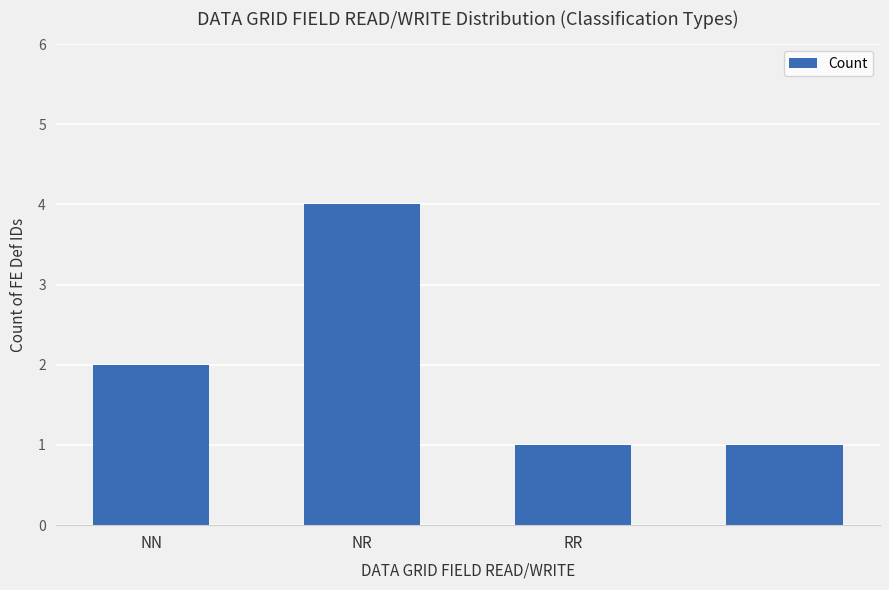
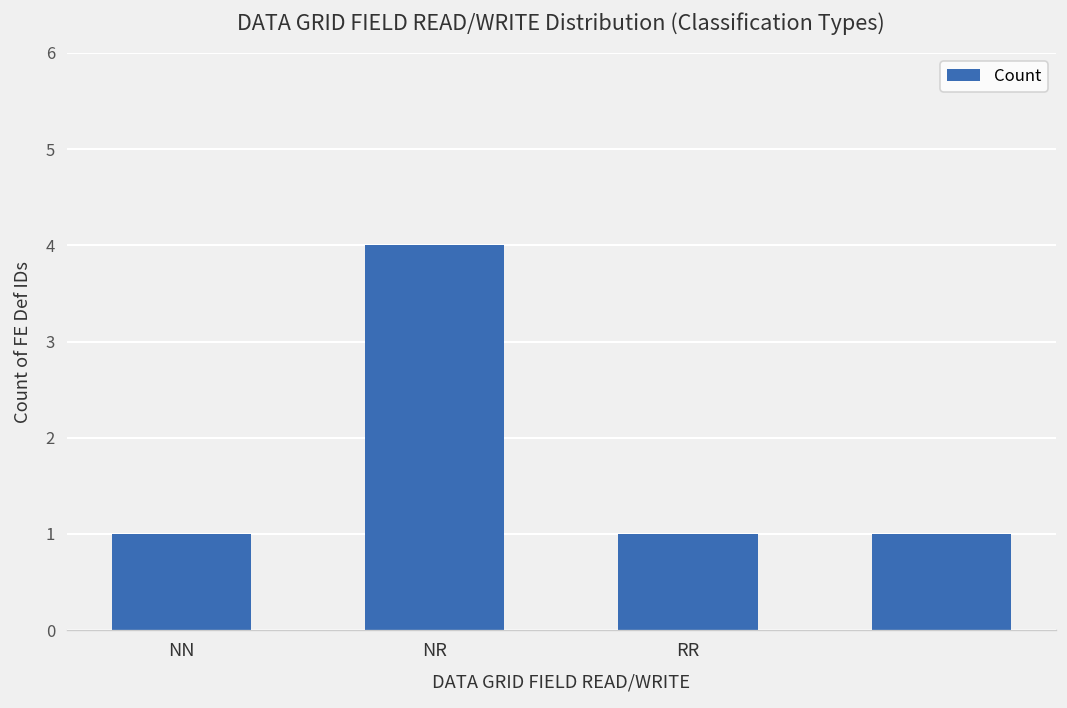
NN: 2 -> 1
